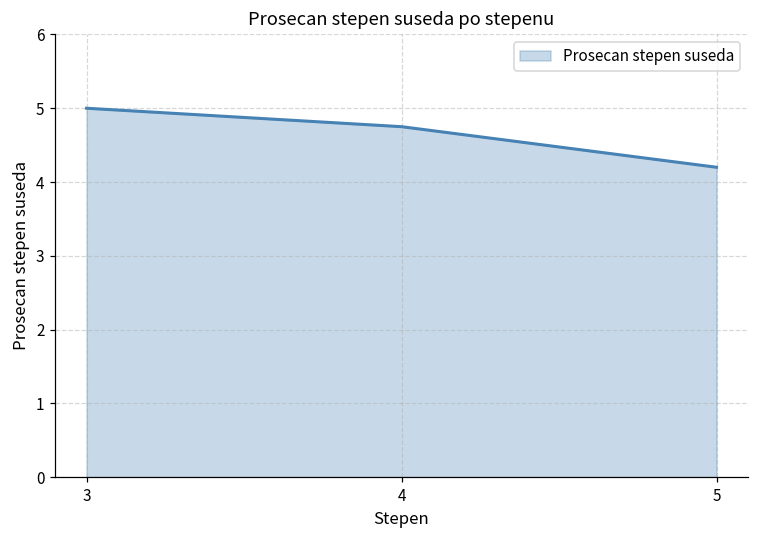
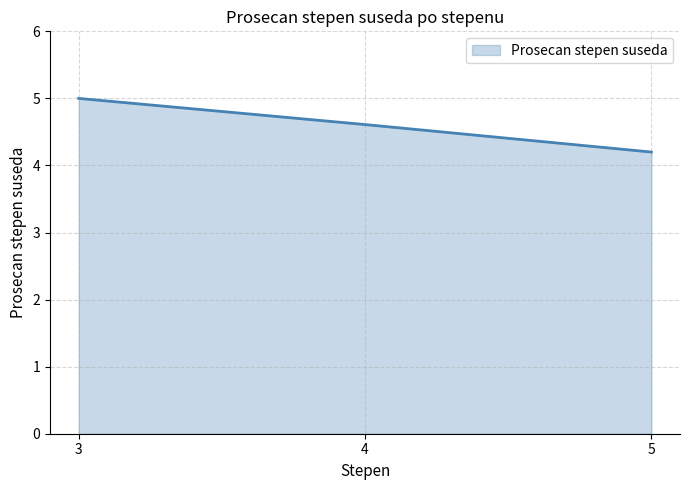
4: 4.8 -> 4.6
